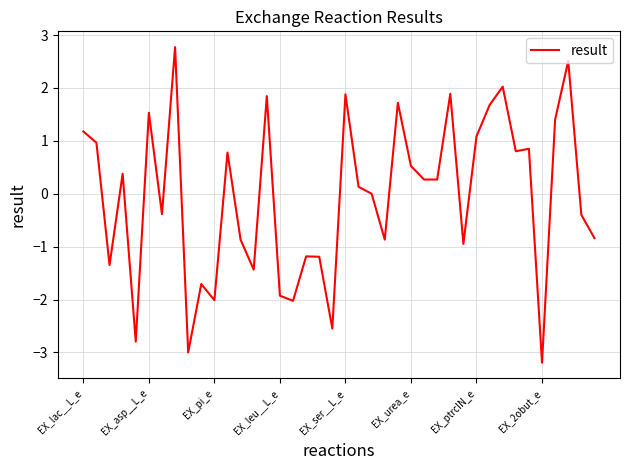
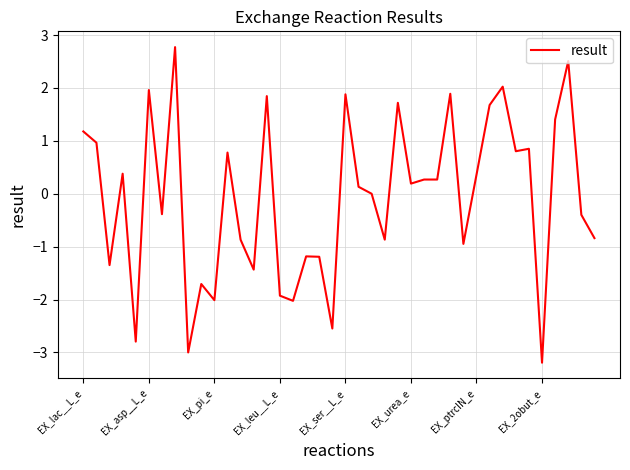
EX_asp__L_e: 1.5 -> 2.0
EX_urea_e: 0.5 -> 0.2
EX_ptrcIN_e: 1.1 -> 0.4
